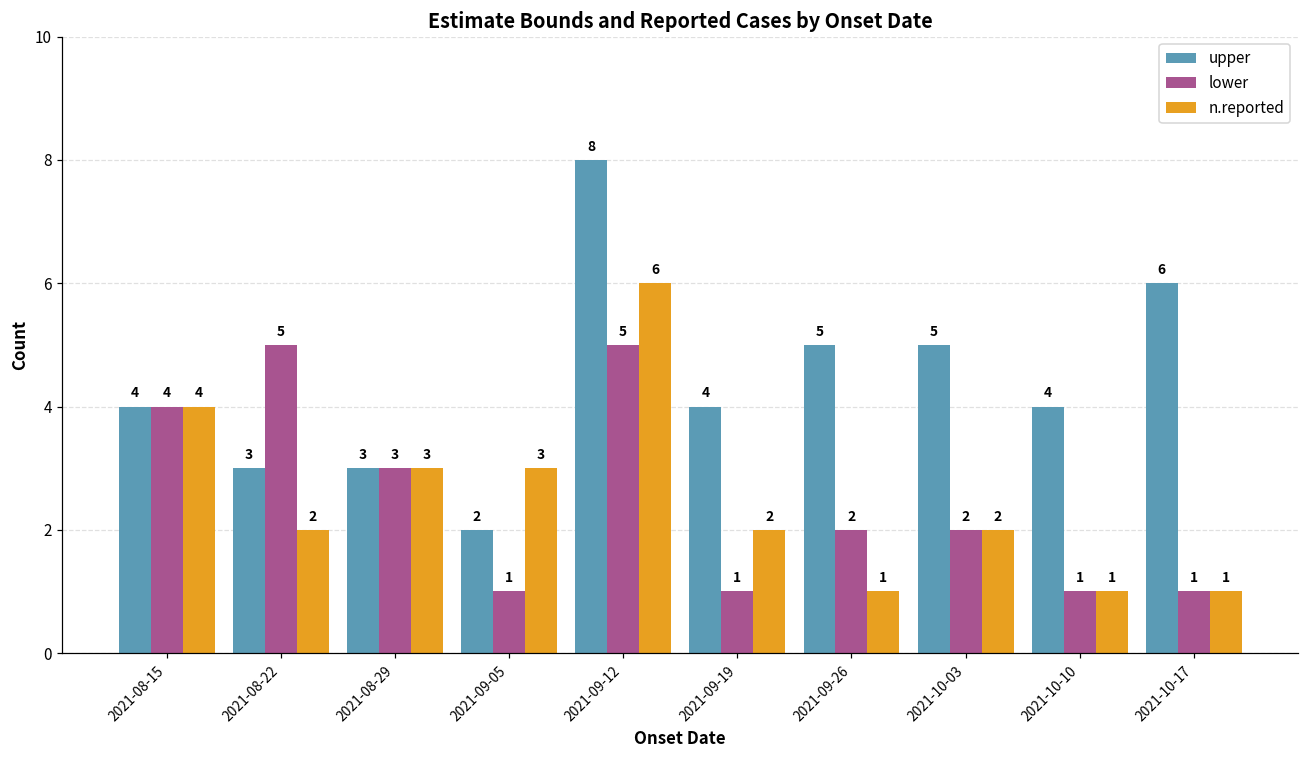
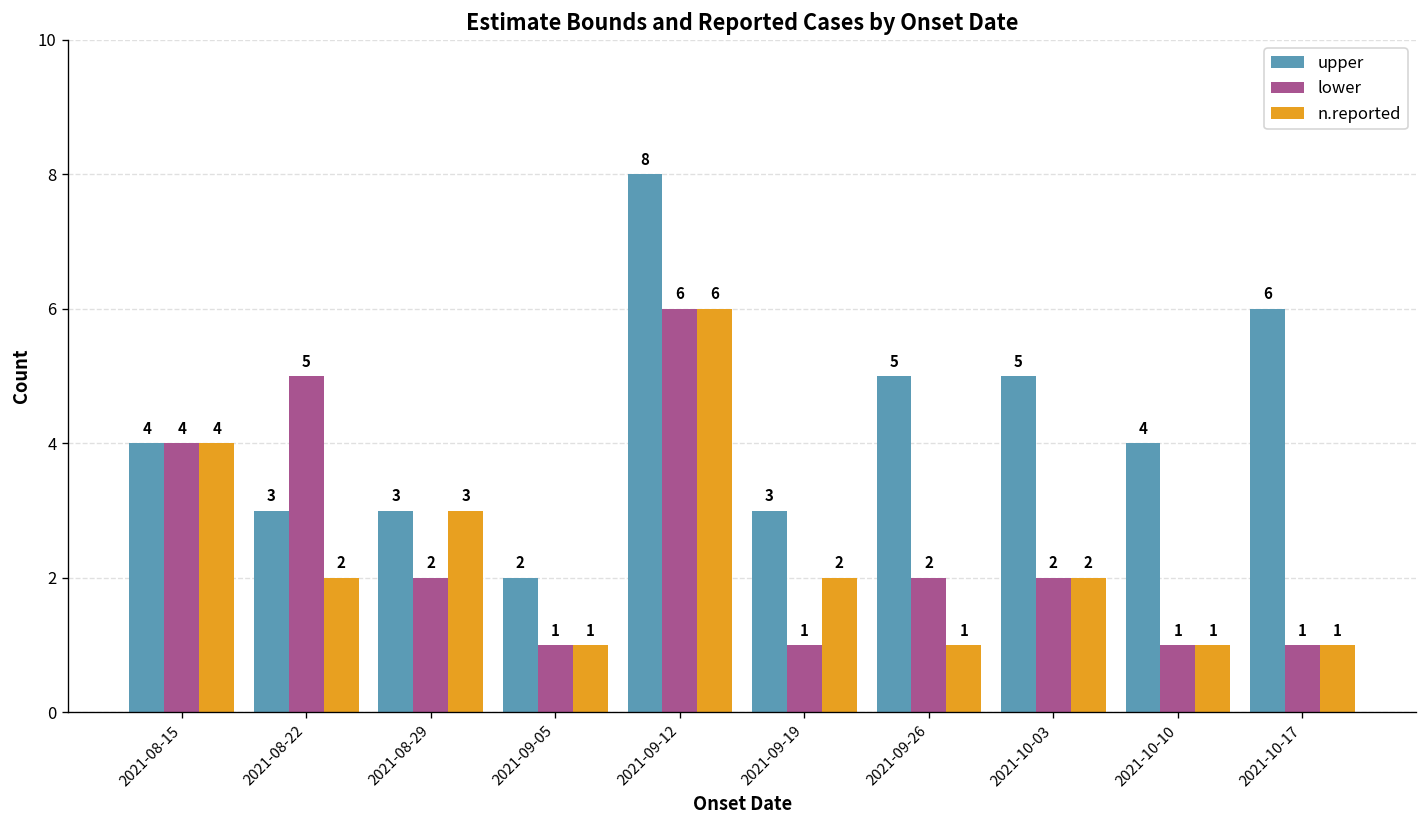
lower, 2021-08-29: 3 -> 2
n.reported, 2021-09-05: 3 -> 1
lower, 2021-09-12: 5 -> 6
upper, 2021-09-19: 4 -> 3
